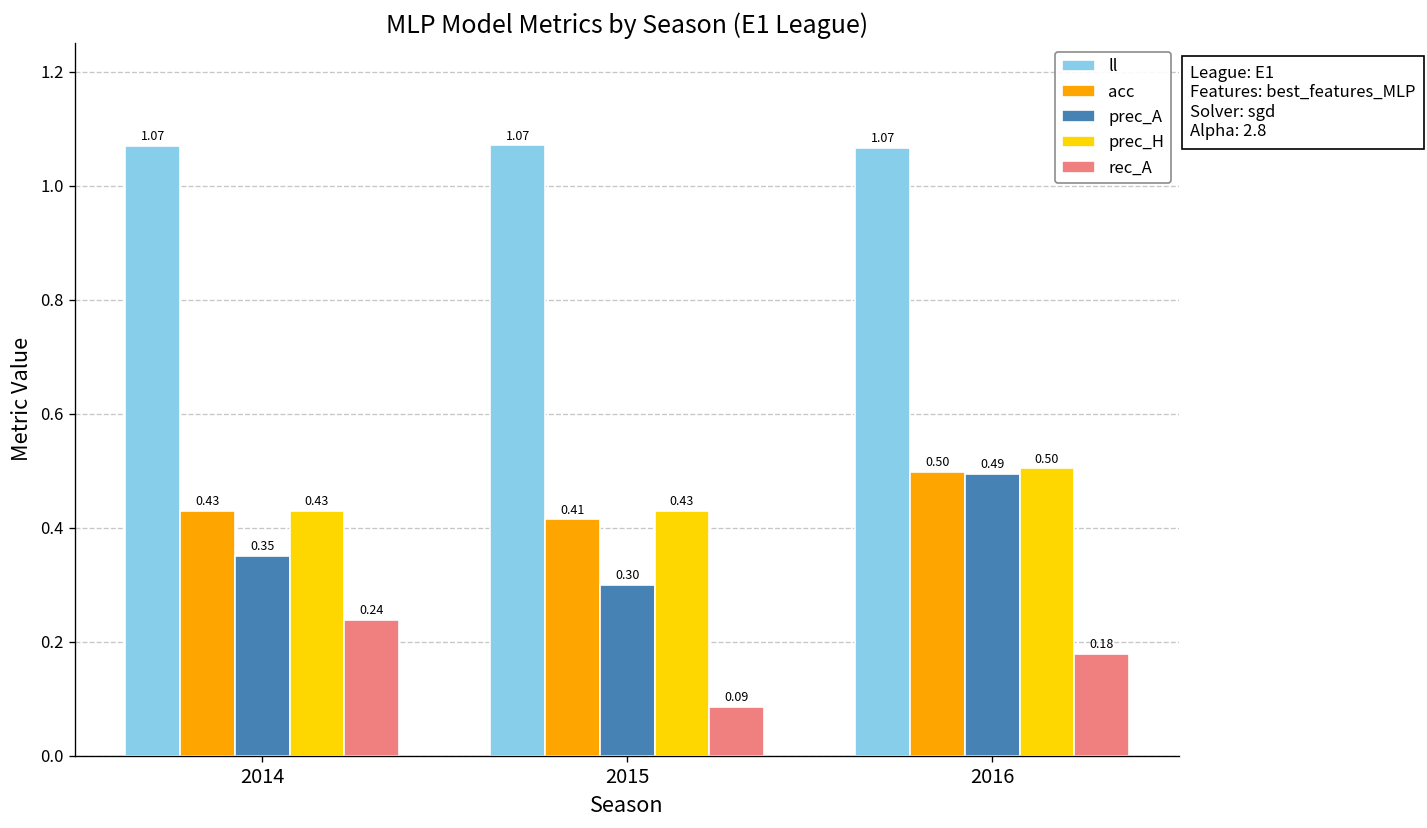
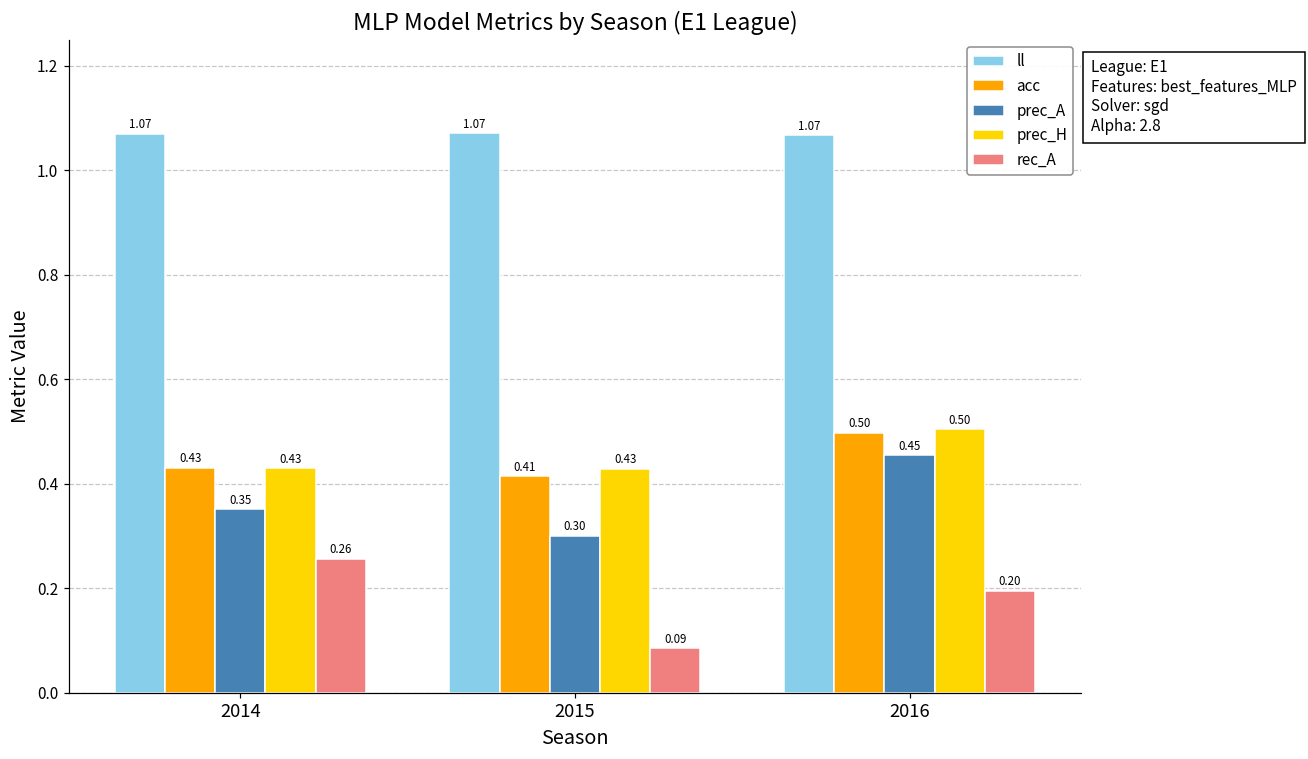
rec_A, 2014: 0.24 -> 0.26
prec_A, 2016: 0.49 -> 0.45
rec_A, 2016: 0.18 -> 0.20
